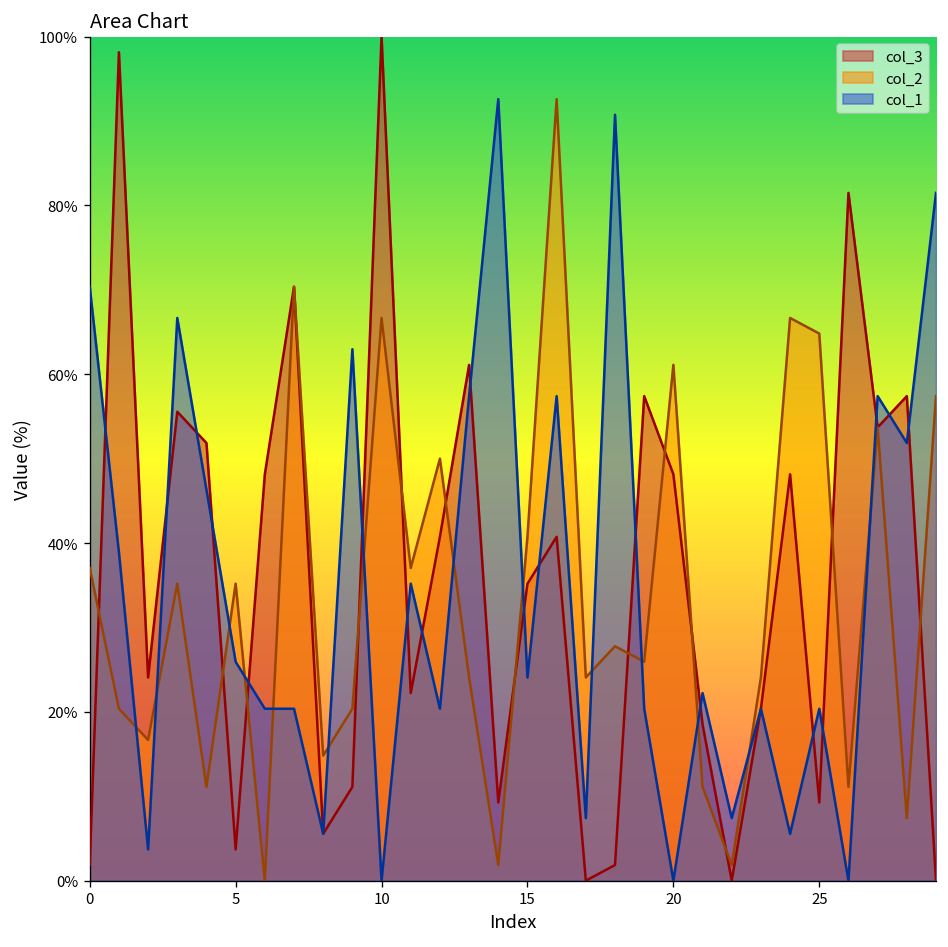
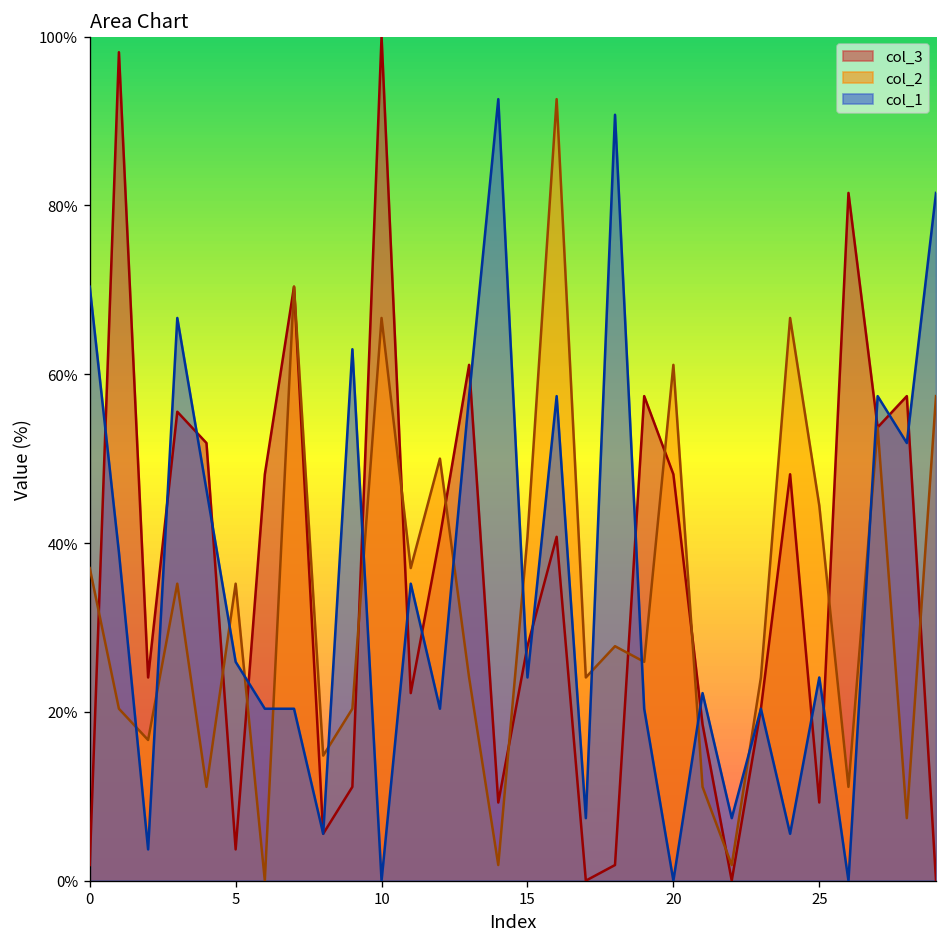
col_3, 15: 35% -> 28%
col_2, 25: 65% -> 44%
col_1, 25: 20% -> 24%
